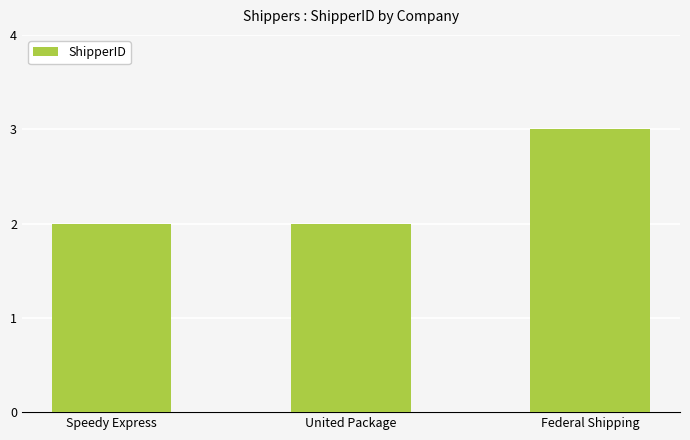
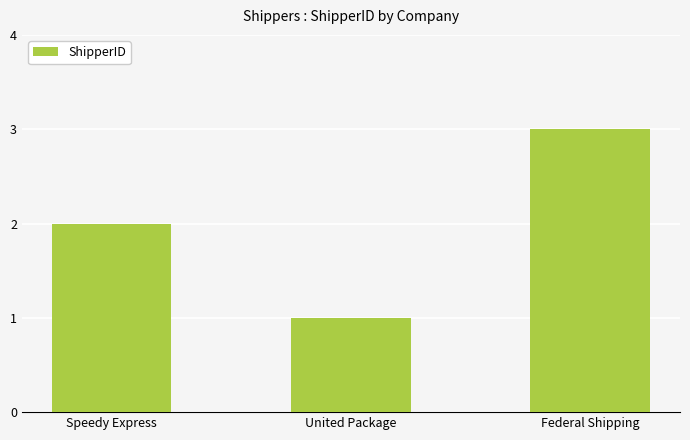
United Package: 2 -> 1
